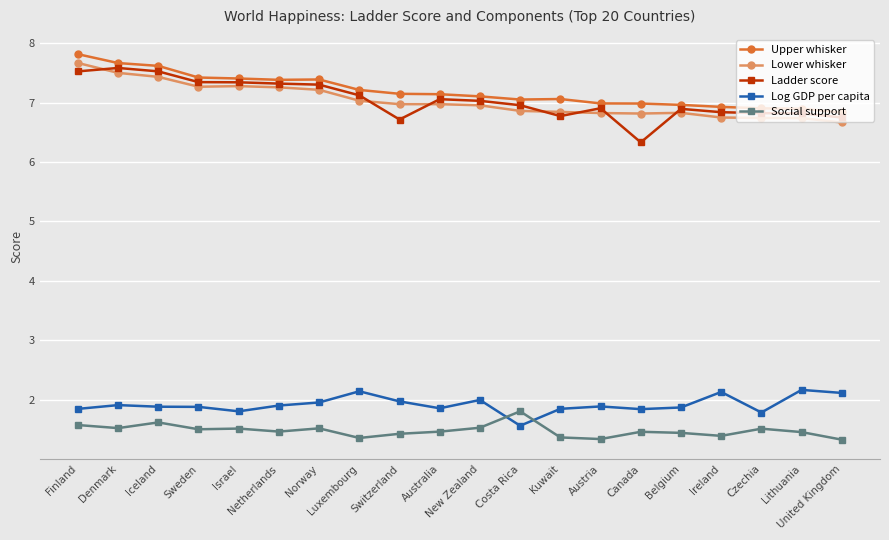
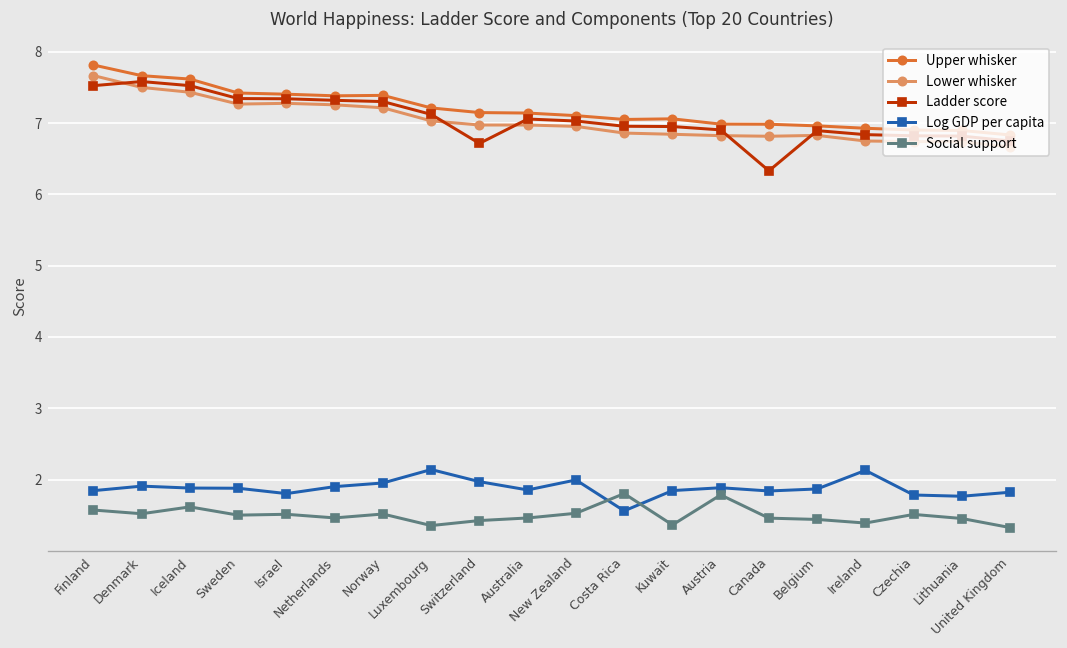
Ladder score, Kuwait: 6.8 -> 7.0
Social support, Austria: 1.3 -> 1.8
Log GDP per capita, Lithuania: 2.2 -> 1.8
Log GDP per capita, United Kingdom: 2.1 -> 1.8
